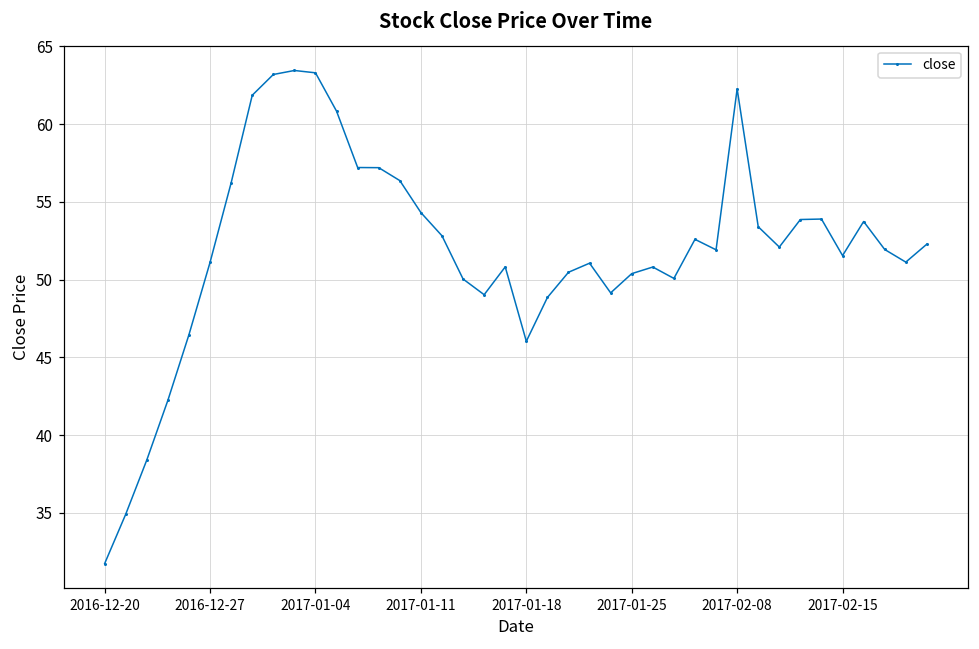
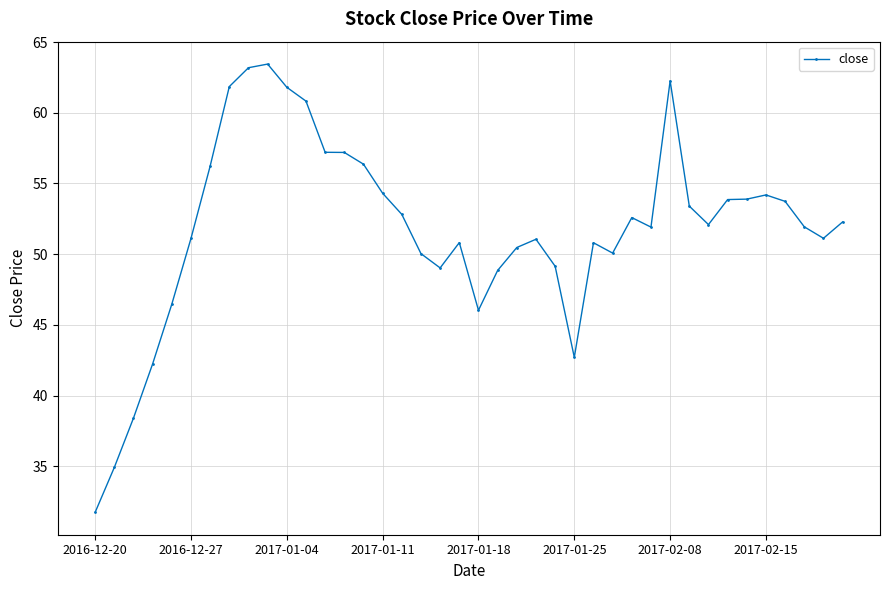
2017-01-04: 63.3 -> 61.8
2017-01-25: 50.4 -> 42.7
2017-02-15: 51.5 -> 54.2
